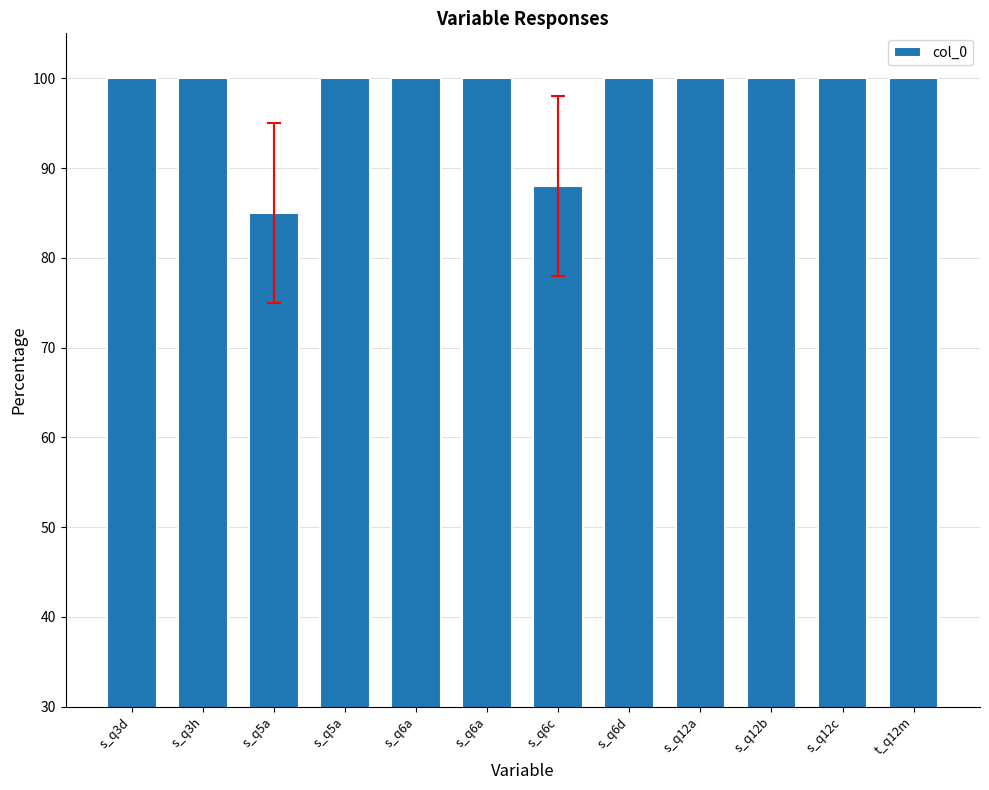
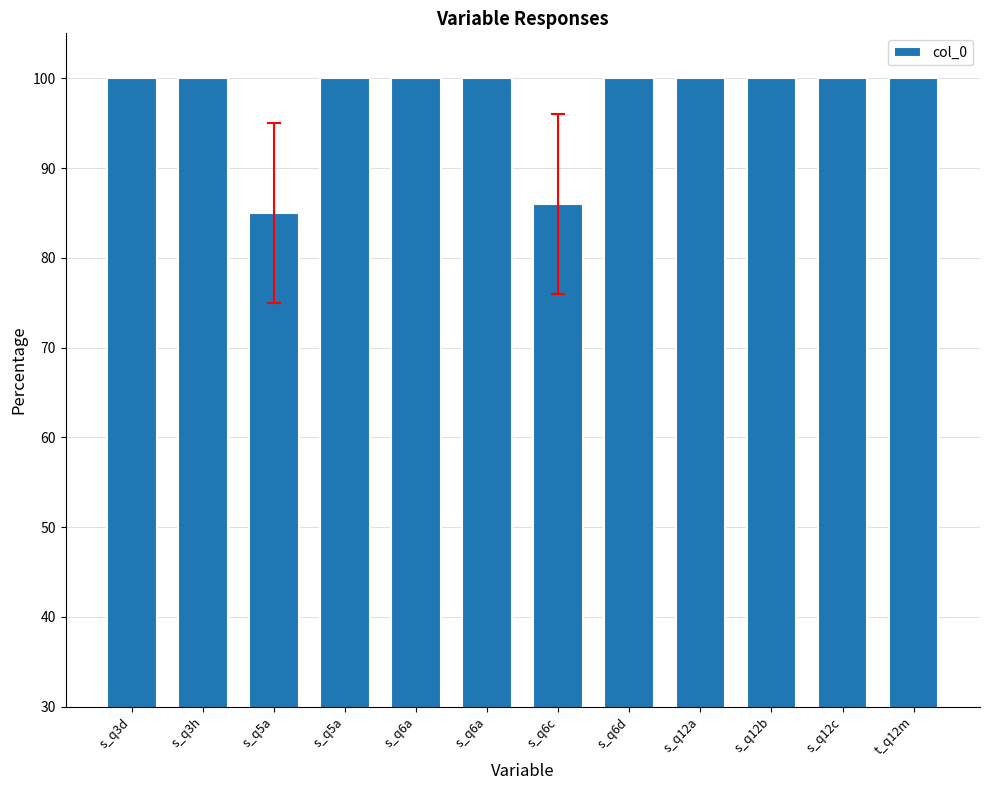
col_0, s_q6c: 88 -> 86
